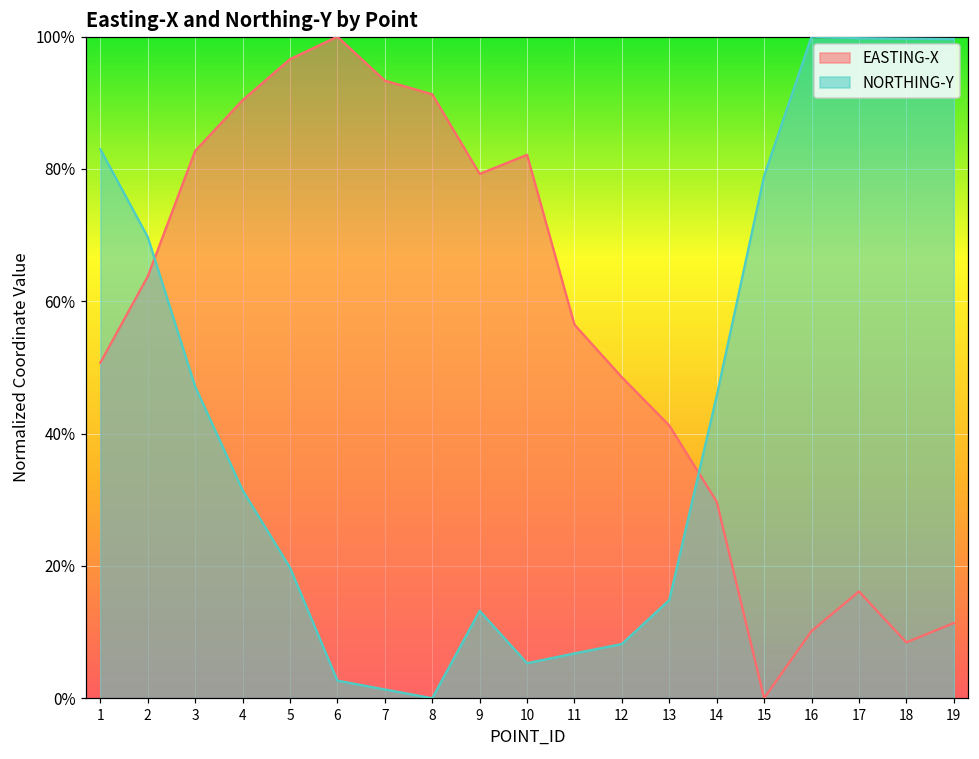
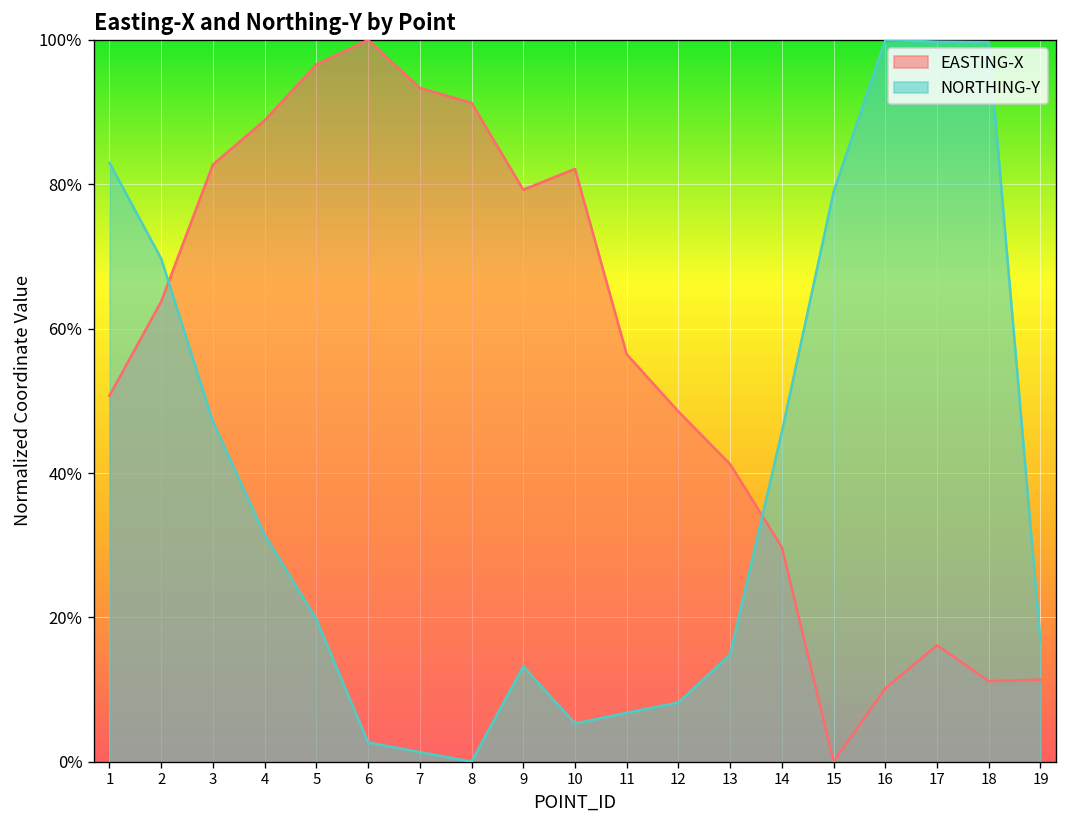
EASTING-X, 4: 90% -> 89%
EASTING-X, 18: 8% -> 11%
NORTHING-Y, 19: 100% -> 17%
